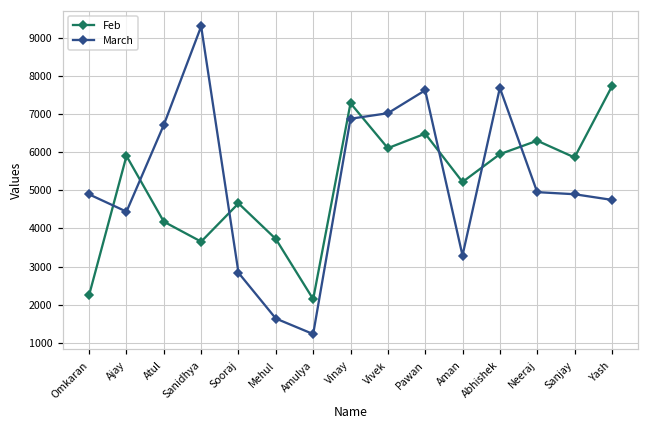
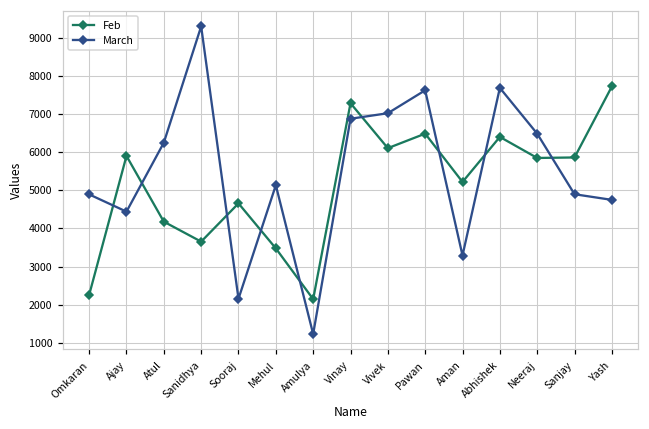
March, Atul: 6700 -> 6300
March, Sooraj: 2800 -> 2200
Feb, Mehul: 3700 -> 3500
March, Mehul: 1600 -> 5100
Feb, Abhishek: 5900 -> 6400
Feb, Neeraj: 6300 -> 5800
March, Neeraj: 5000 -> 6500
